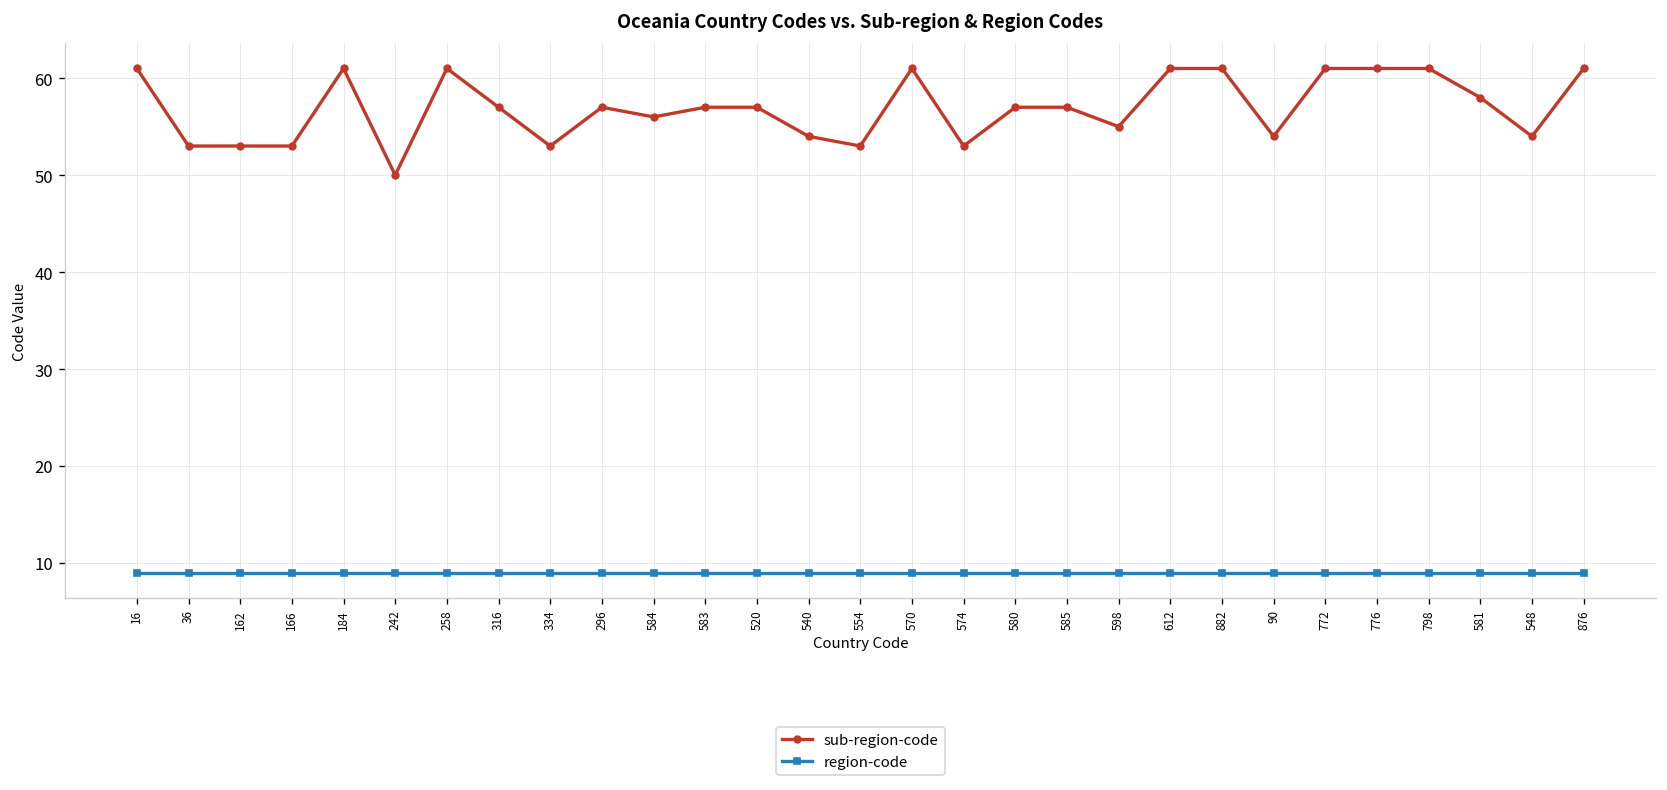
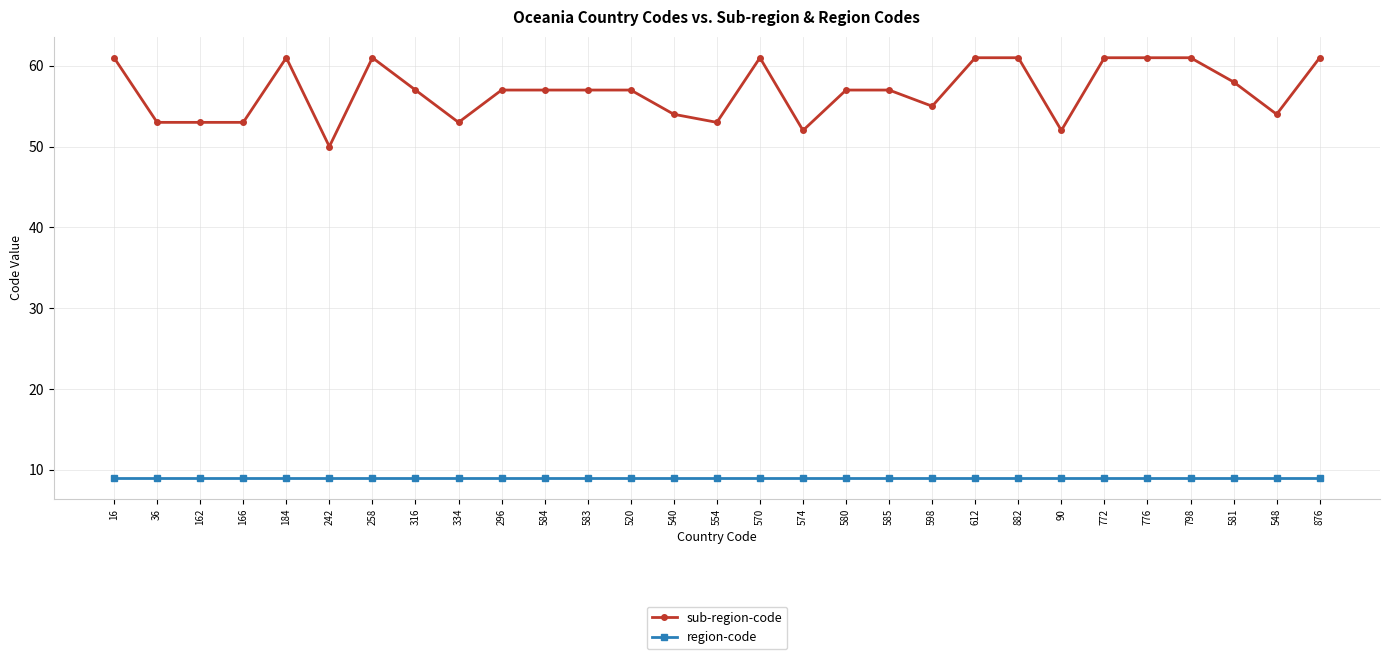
sub-region-code, 584: 56 -> 57
sub-region-code, 574: 53 -> 52
sub-region-code, 90: 54 -> 52
